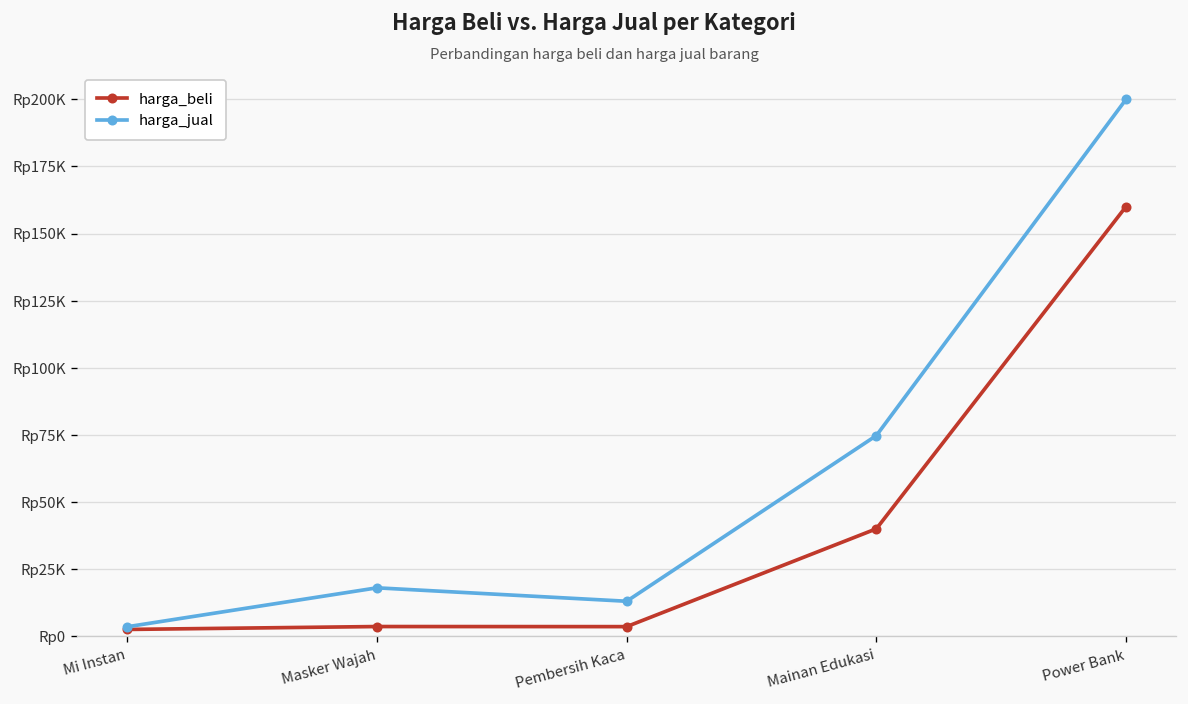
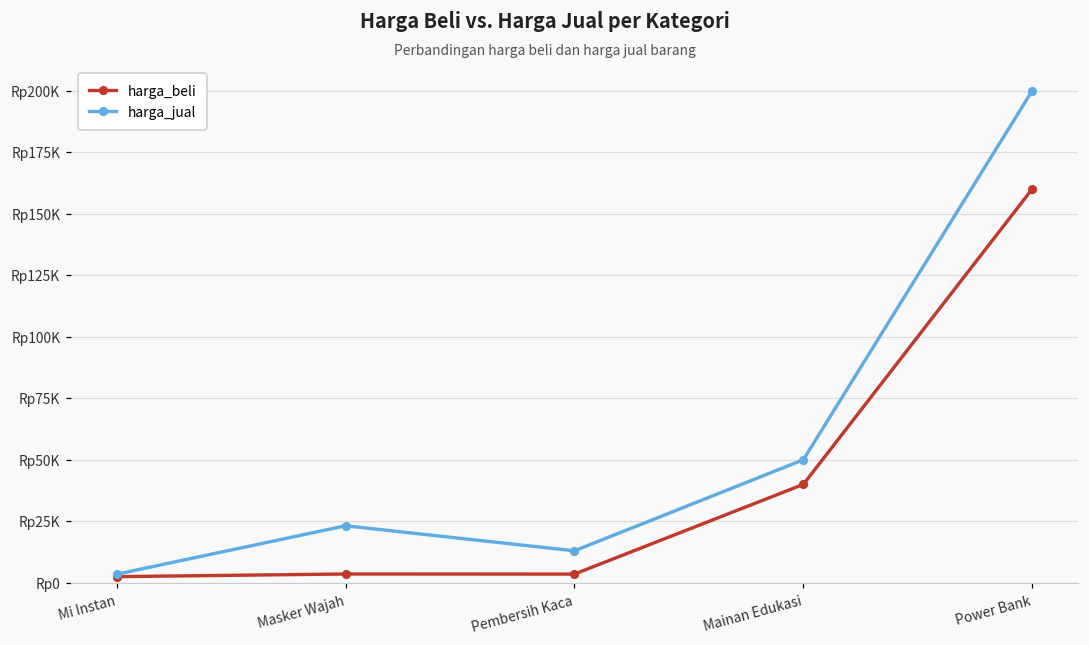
harga_jual, Masker Wajah: Rp18000 -> Rp23000
harga_jual, Mainan Edukasi: Rp75000 -> Rp50000
